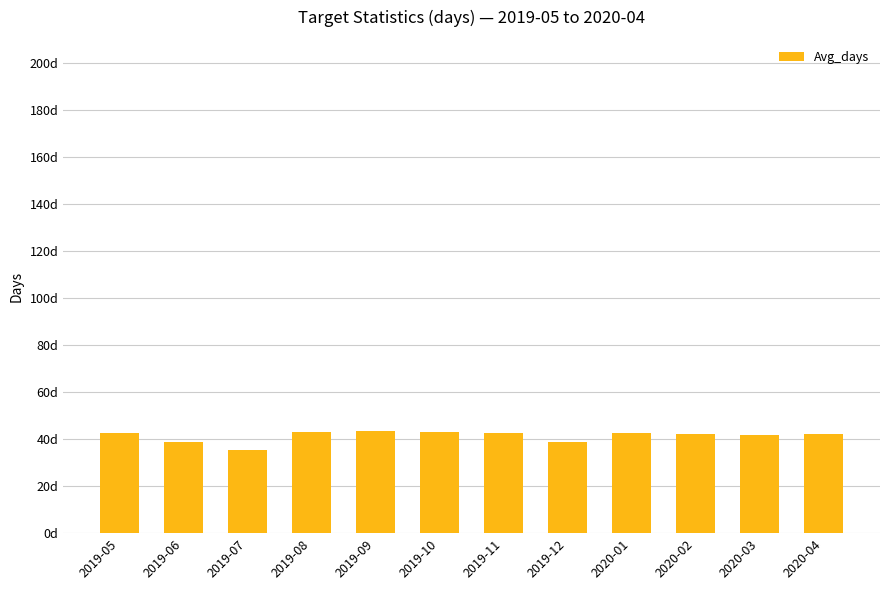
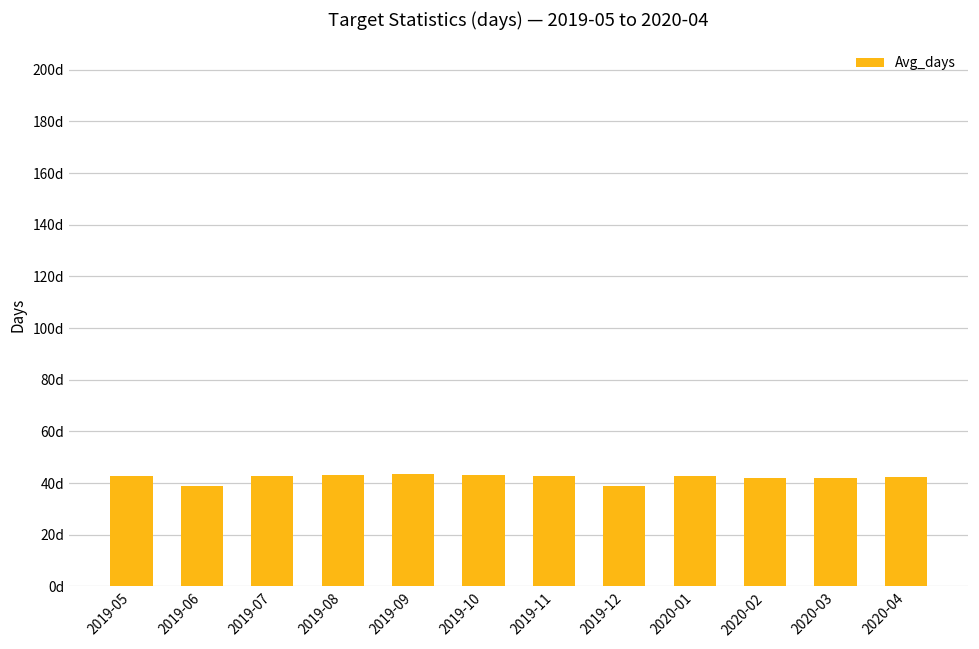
2019-07: 35d -> 43d
